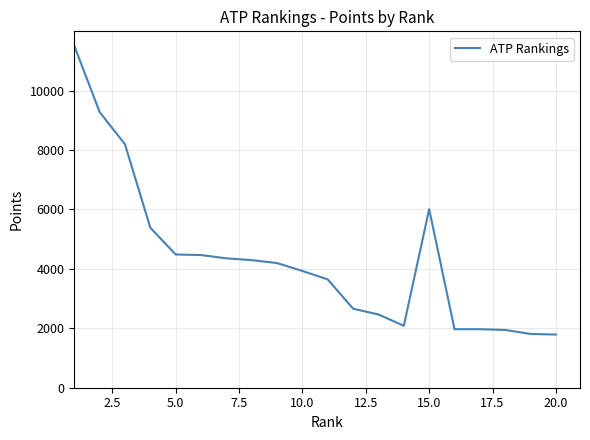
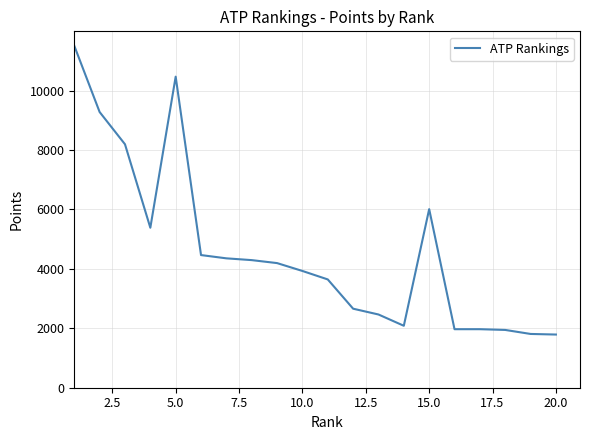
5.0: 4500 -> 10500
